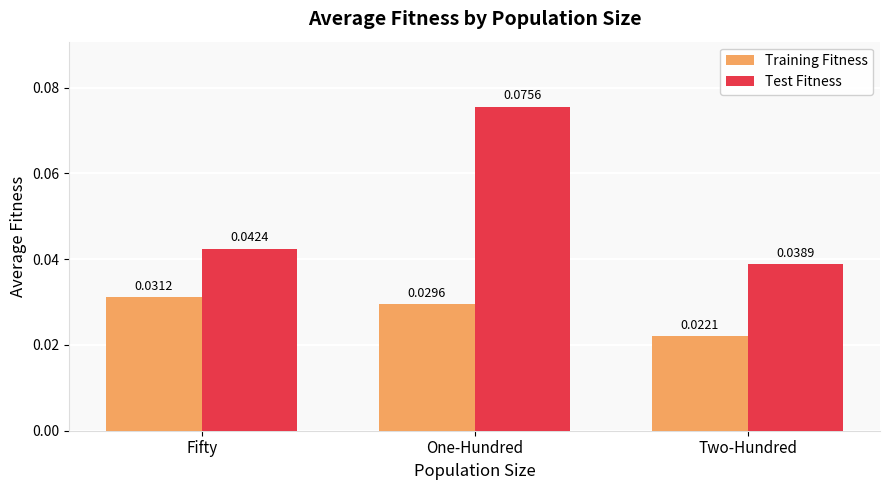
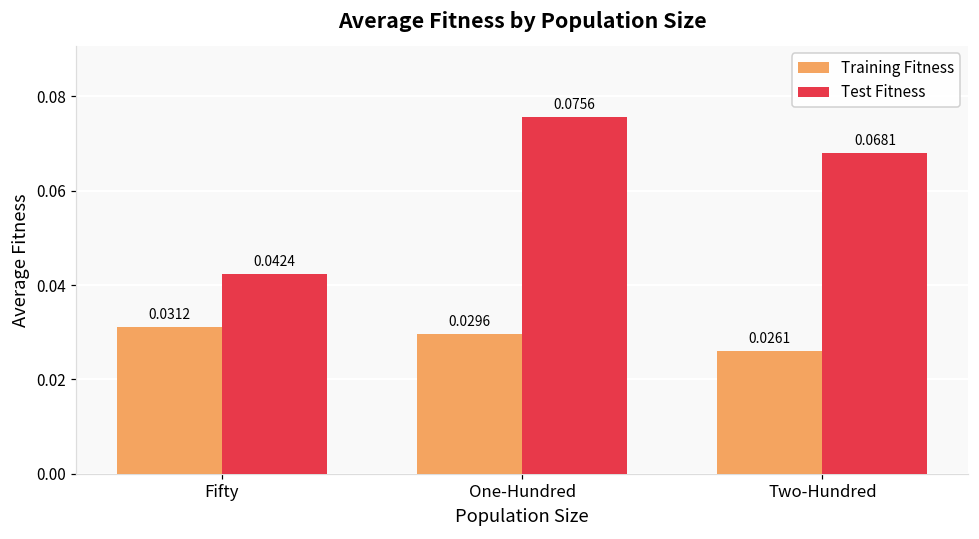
Training Fitness, Two-Hundred: 0.0221 -> 0.0261
Test Fitness, Two-Hundred: 0.0389 -> 0.0681
